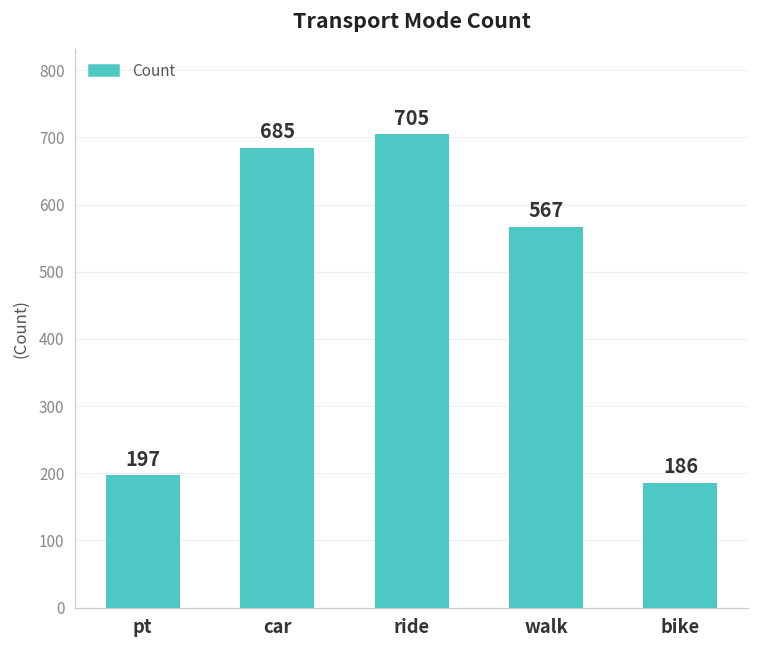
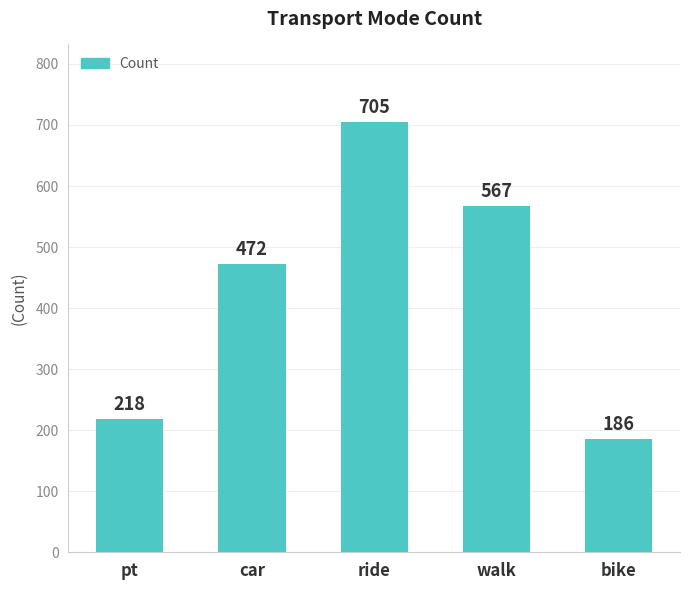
pt: 197 -> 218
car: 685 -> 472
